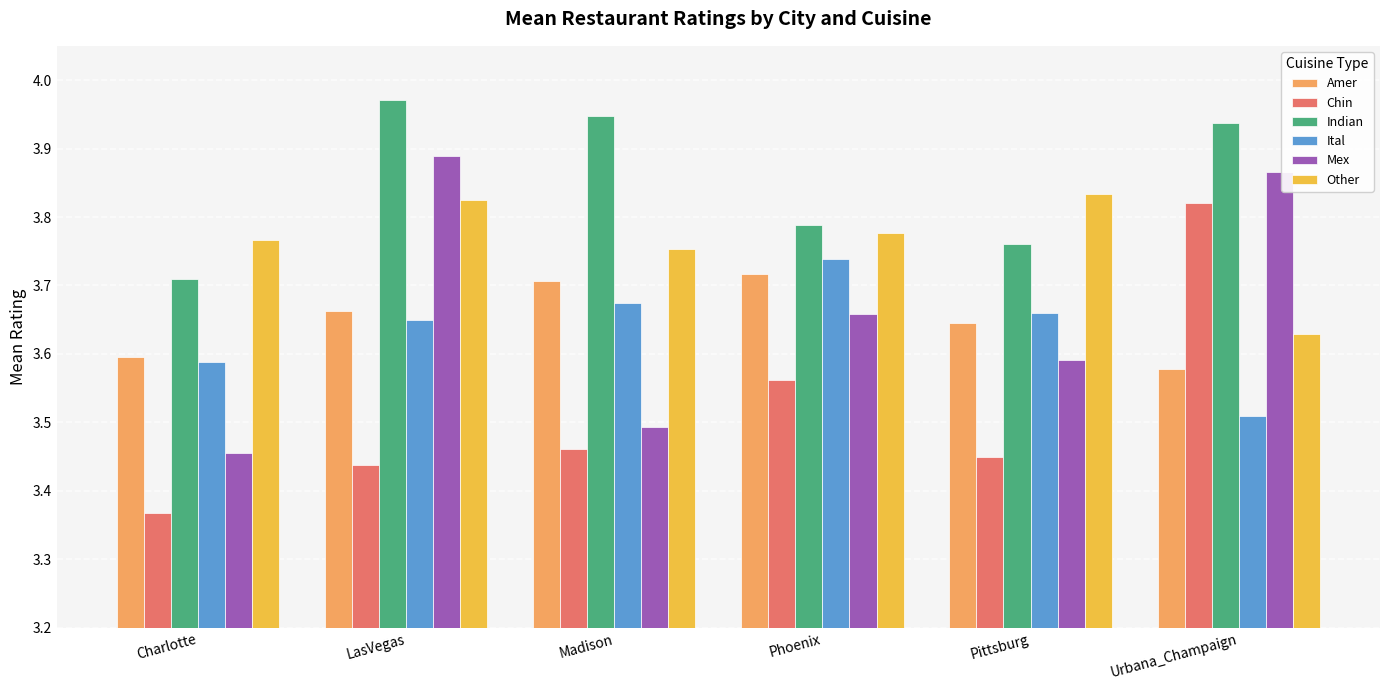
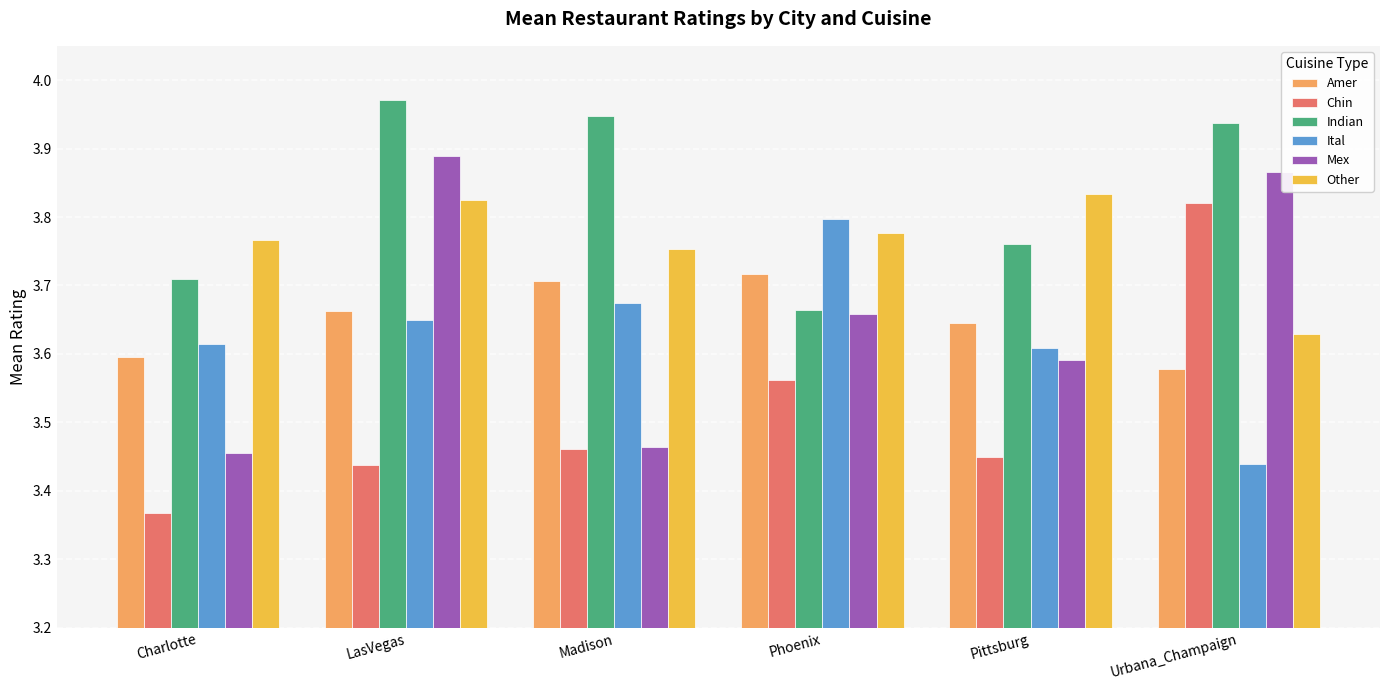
Ital, Charlotte: 3.59 -> 3.62
Mex, Madison: 3.49 -> 3.46
Indian, Phoenix: 3.79 -> 3.66
Ital, Phoenix: 3.74 -> 3.80
Ital, Pittsburg: 3.66 -> 3.61
Ital, Urbana_Champaign: 3.51 -> 3.44
